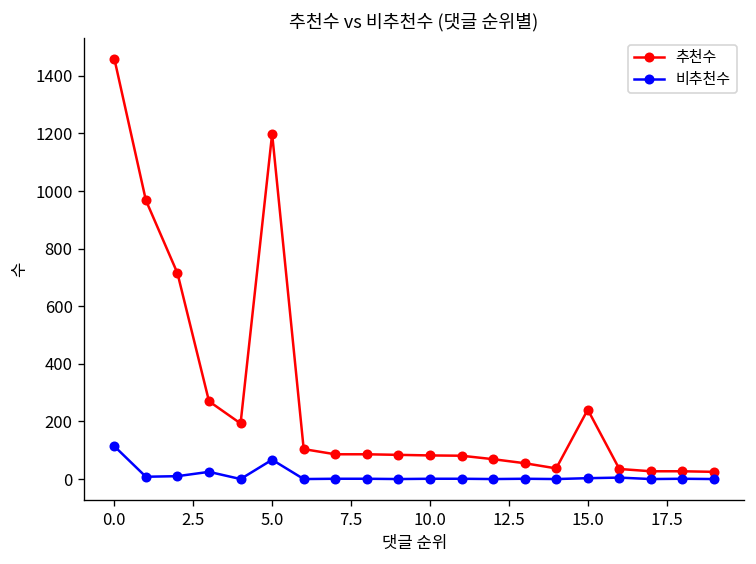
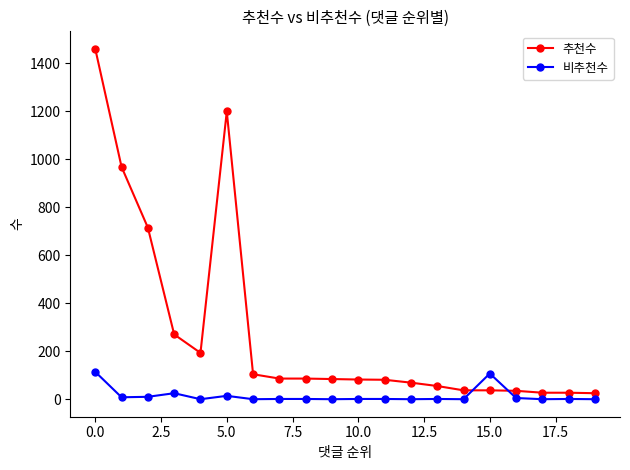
비추천수, 5.0: 70 -> 10
추천수, 15.0: 240 -> 40
비추천수, 15.0: 0 -> 110
